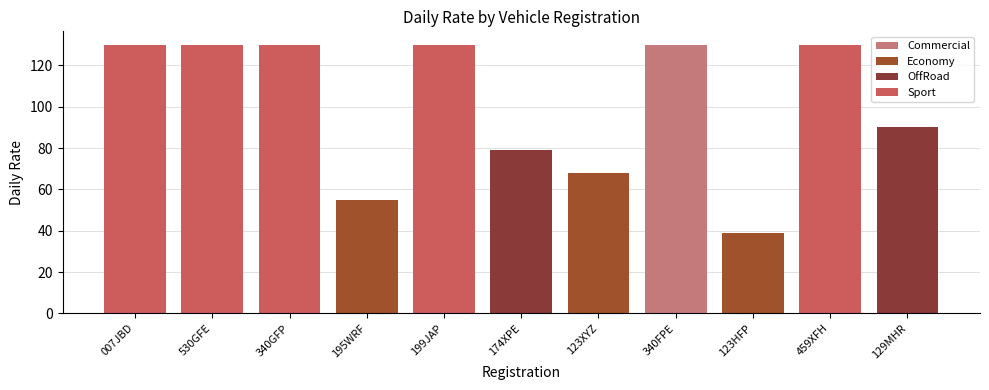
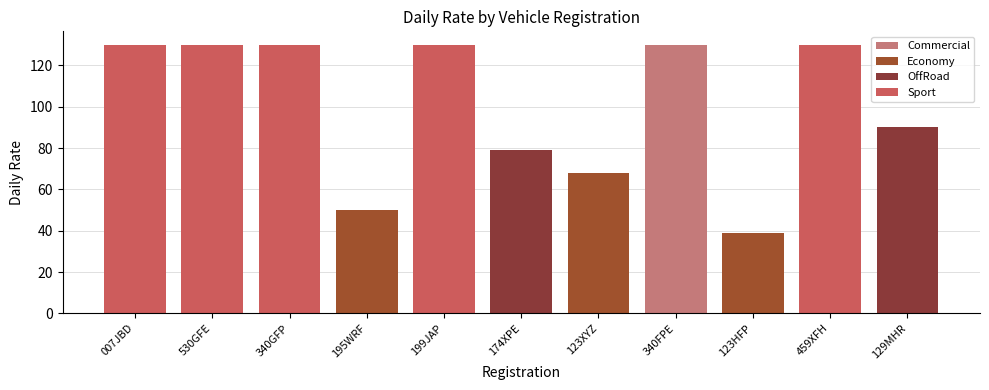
195WRF: 55 -> 50
